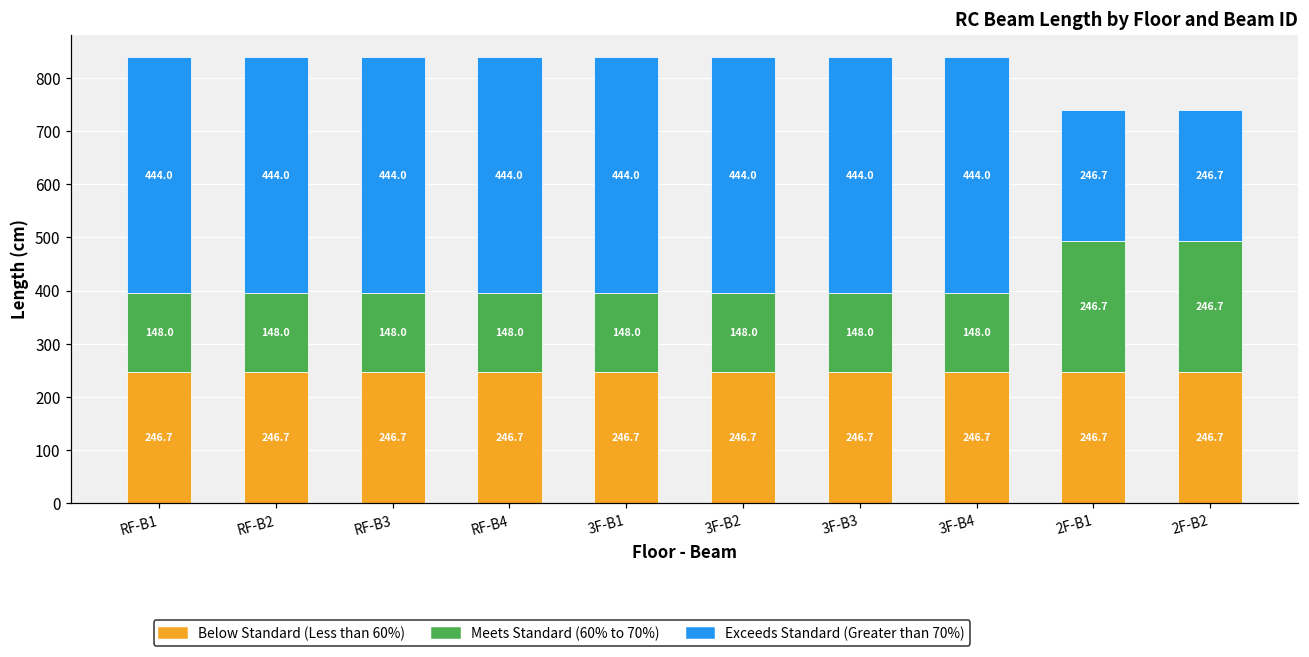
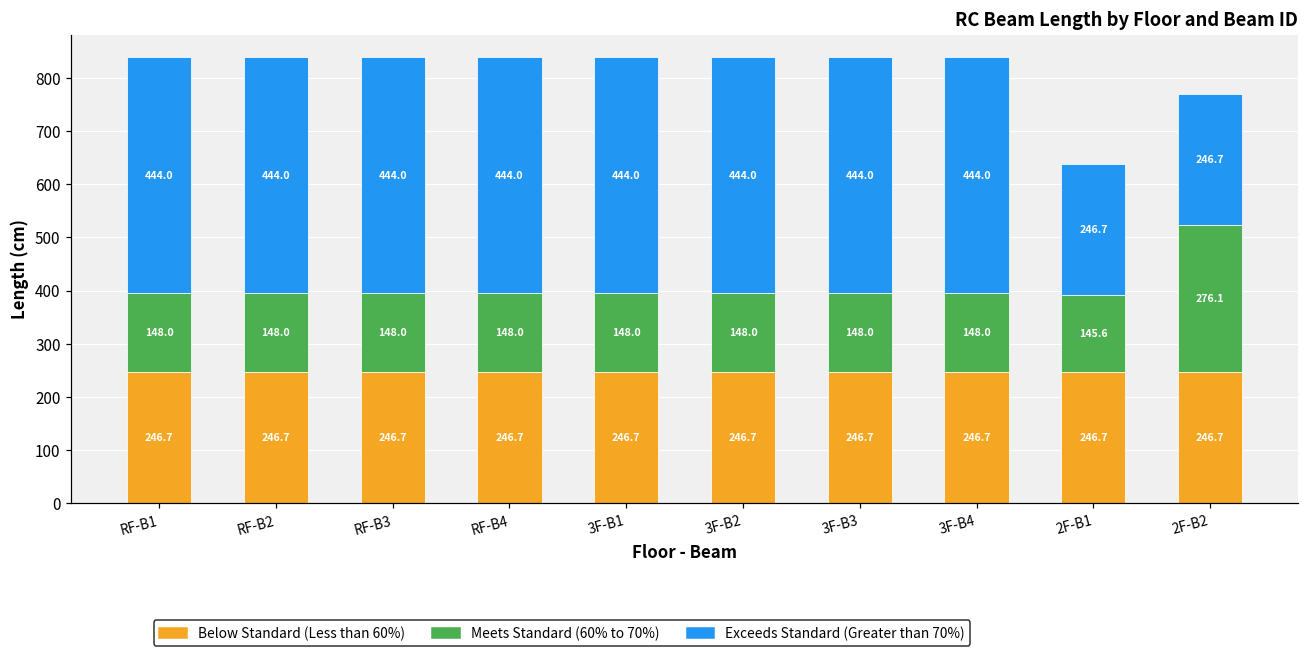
Meets Standard (60% to 70%), 2F-B1: 246.7 -> 145.6
Meets Standard (60% to 70%), 2F-B2: 246.7 -> 276.1
